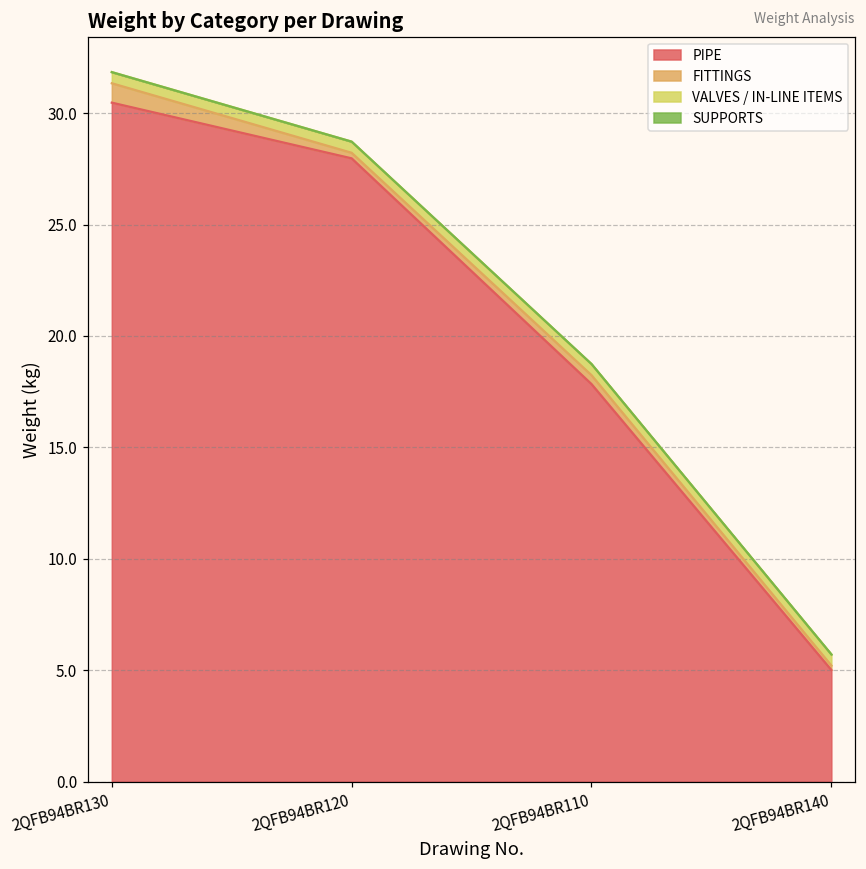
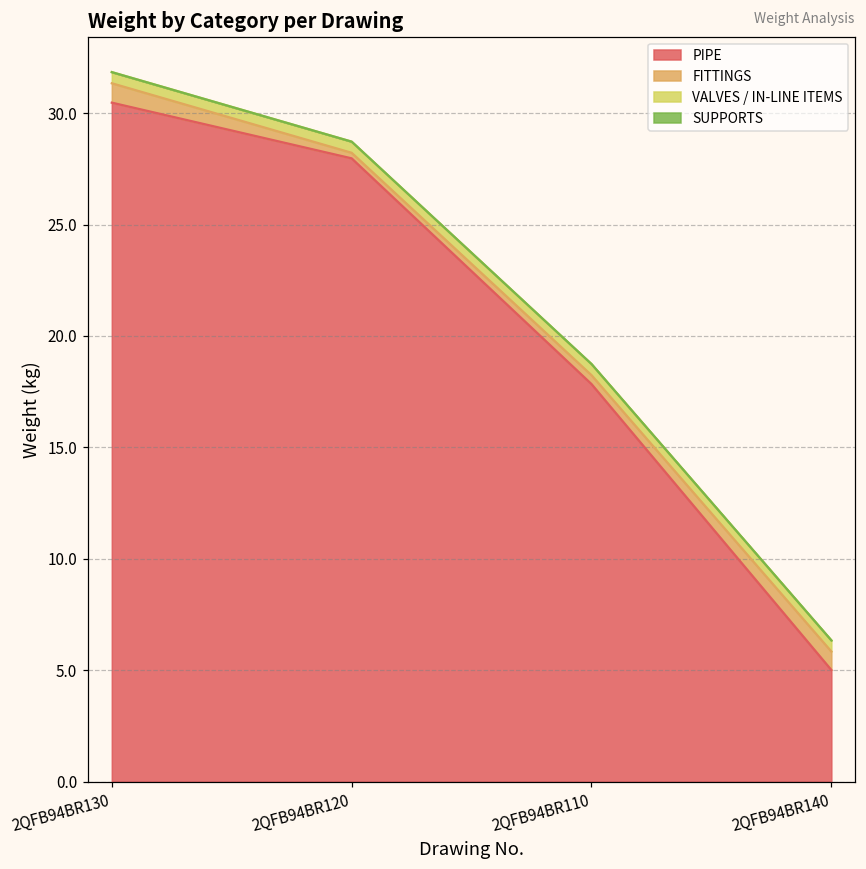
FITTINGS, 2QFB94BR140: 0.2 -> 0.8
